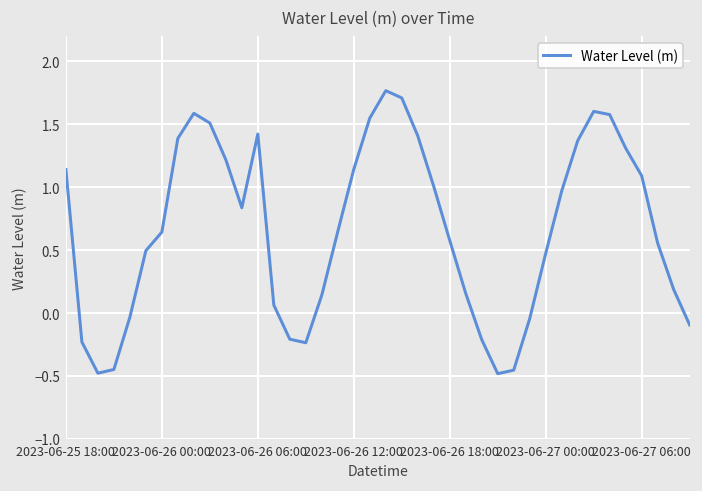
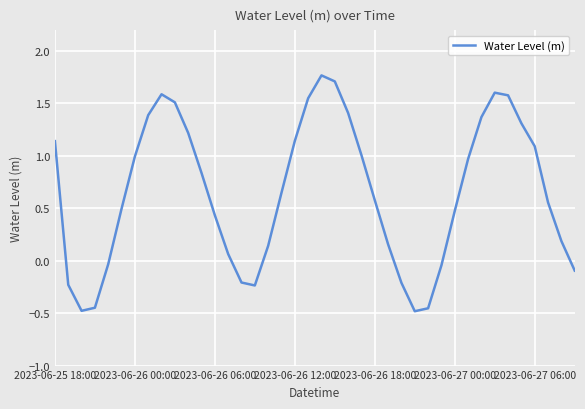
2023-06-26 00:00: 0.64 -> 0.99
2023-06-26 06:00: 1.42 -> 0.43
